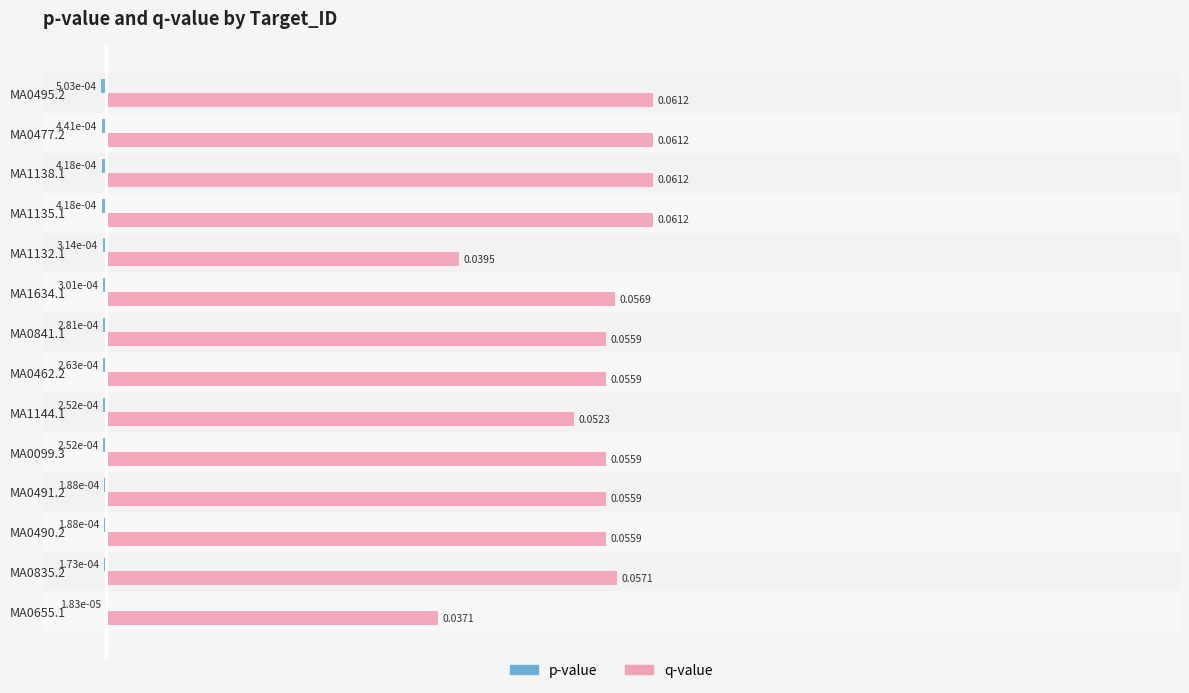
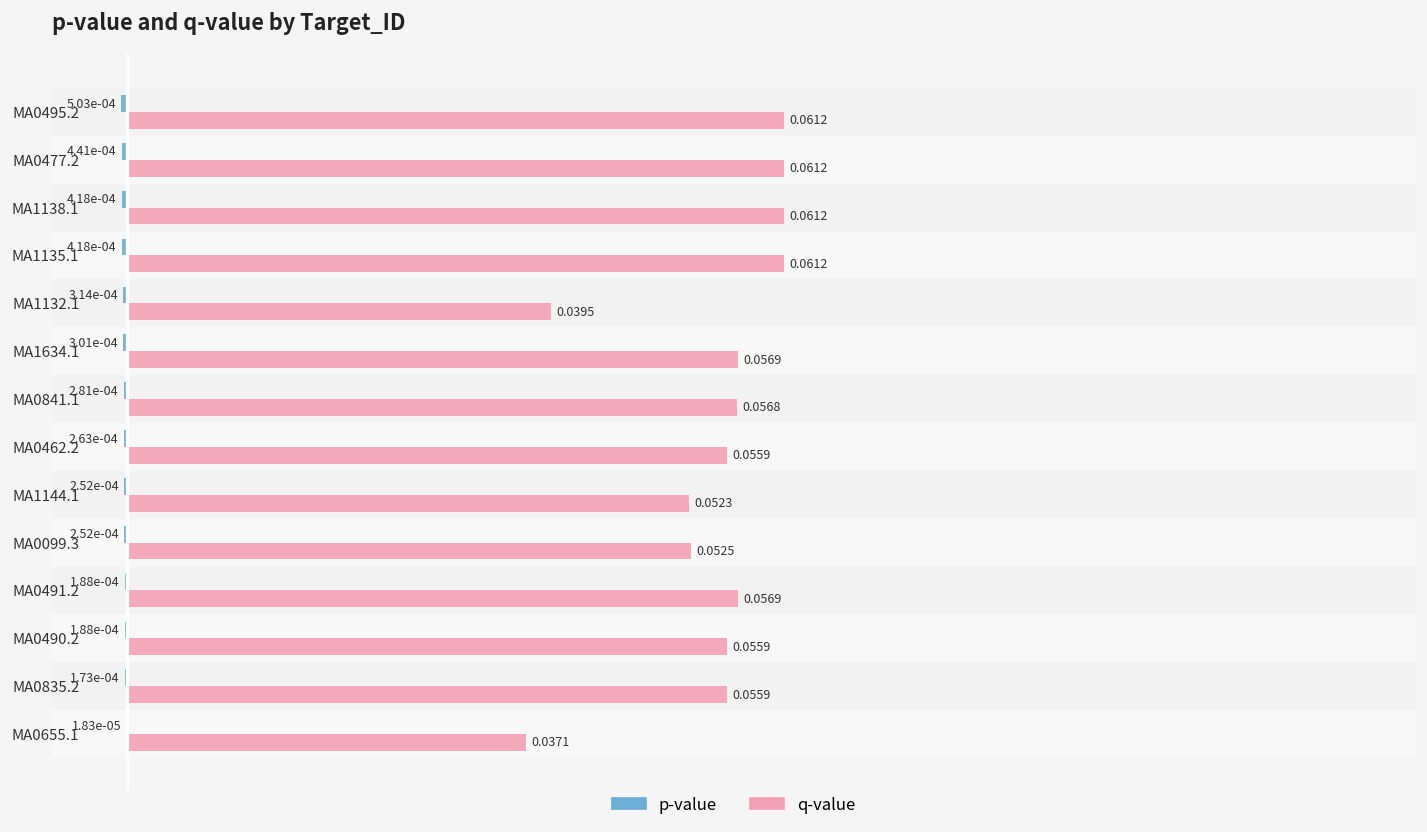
q-value, MA0841.1: 0.0559 -> 0.0568
q-value, MA0099.3: 0.0559 -> 0.0525
q-value, MA0491.2: 0.0559 -> 0.0569
q-value, MA0835.2: 0.0571 -> 0.0559
